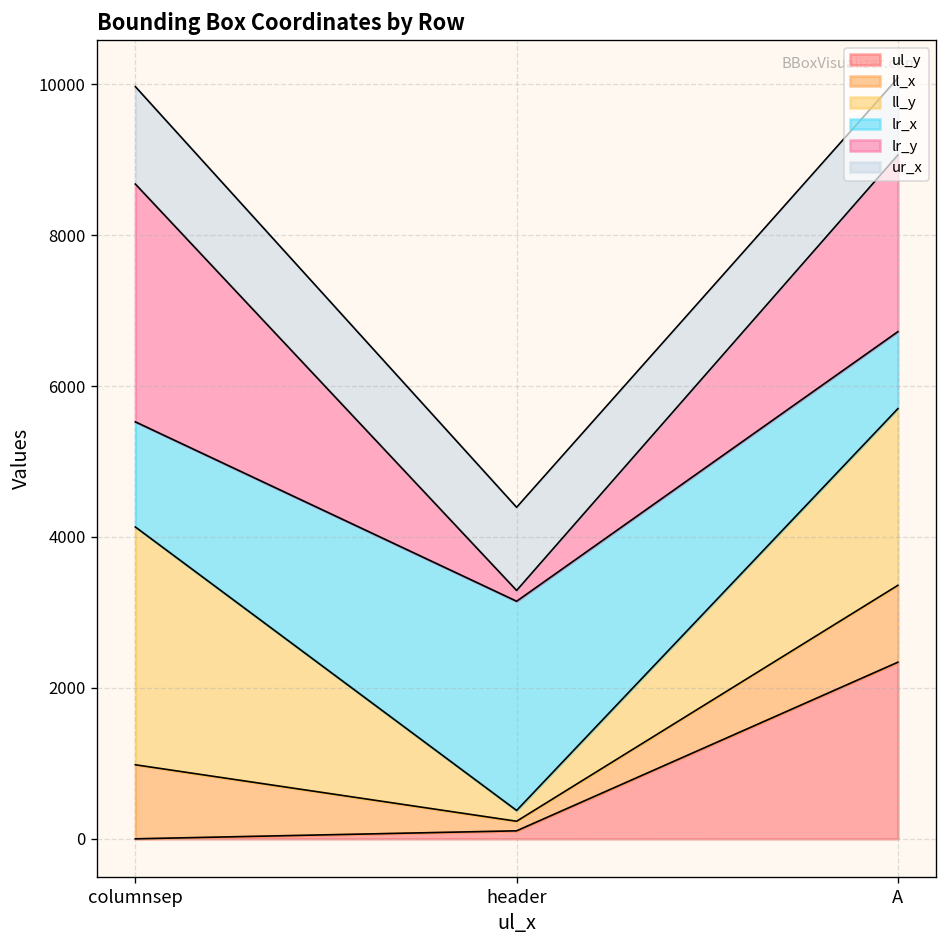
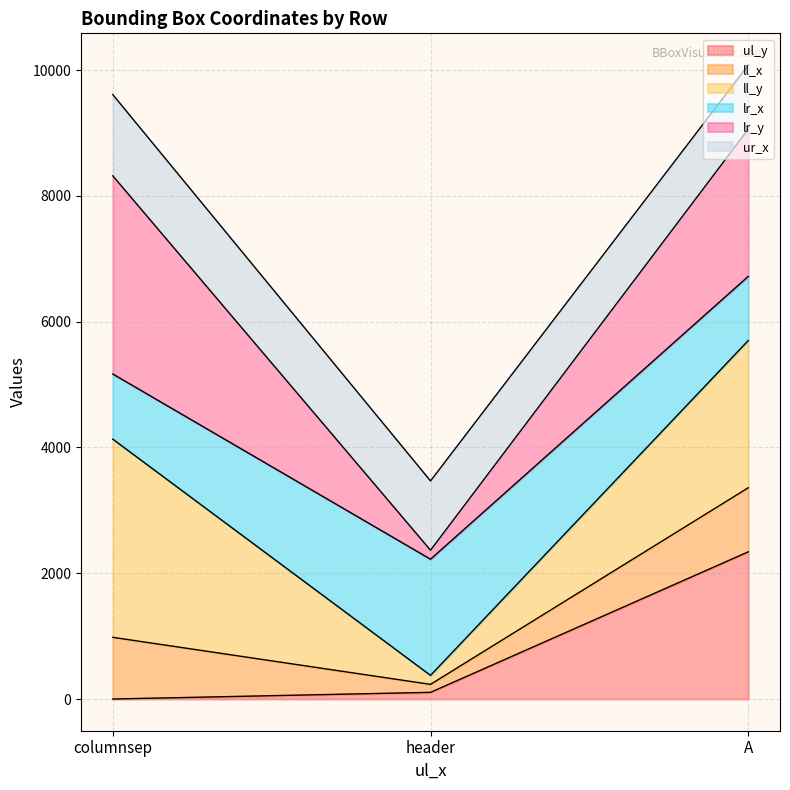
lr_x, columnsep: 1400 -> 1000
lr_x, header: 2800 -> 1800
